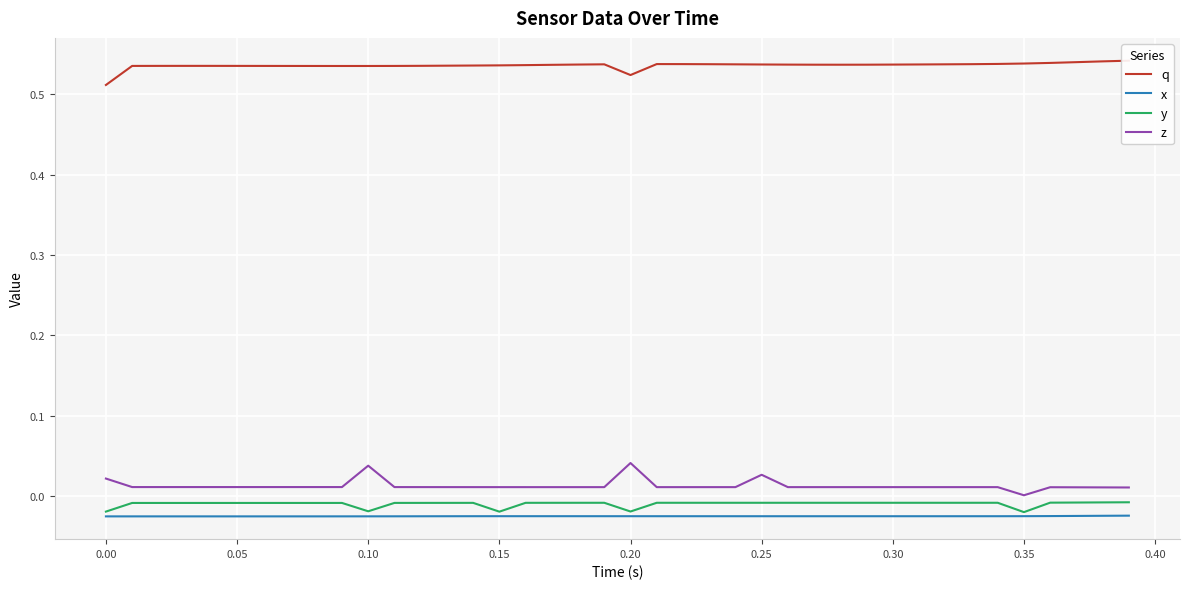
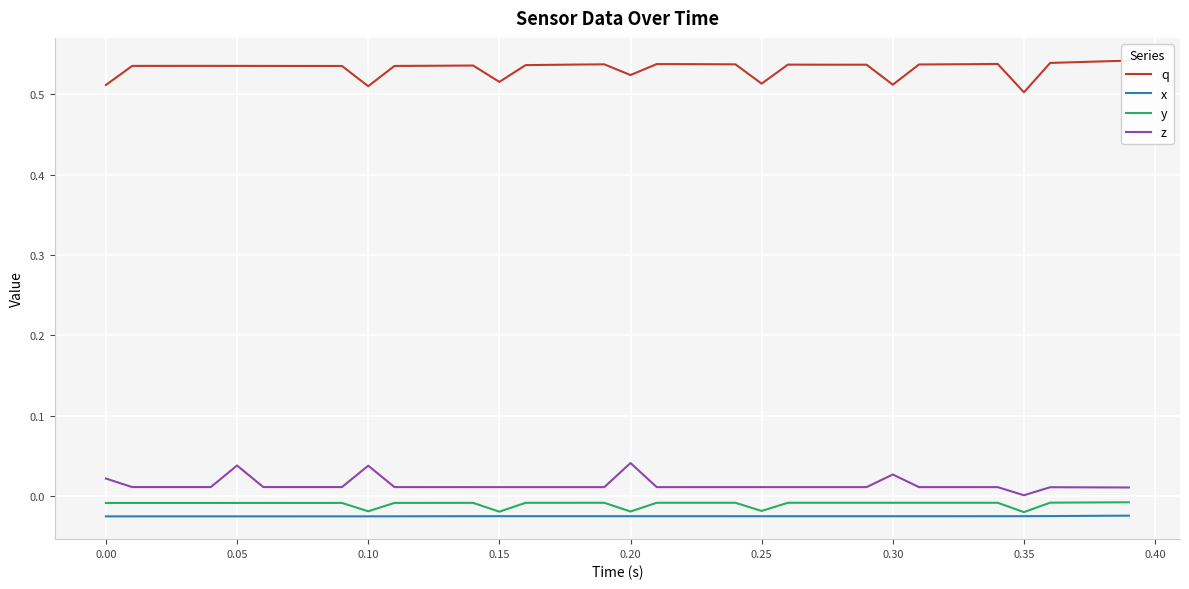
y, 0.00: -0.02 -> -0.01
z, 0.05: 0.01 -> 0.04
q, 0.10: 0.54 -> 0.51
q, 0.15: 0.54 -> 0.52
q, 0.25: 0.54 -> 0.51
y, 0.25: -0.01 -> -0.02
z, 0.25: 0.03 -> 0.01
q, 0.30: 0.54 -> 0.51
z, 0.30: 0.01 -> 0.03
q, 0.35: 0.54 -> 0.50
